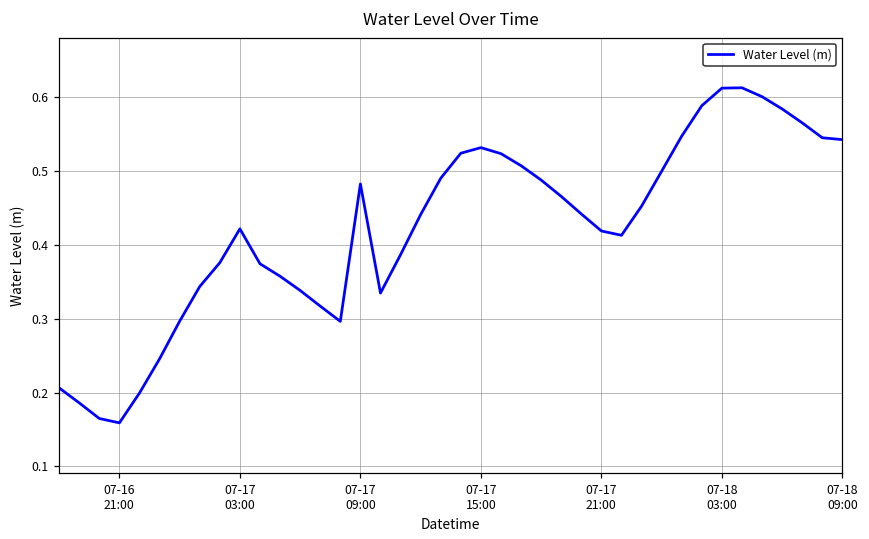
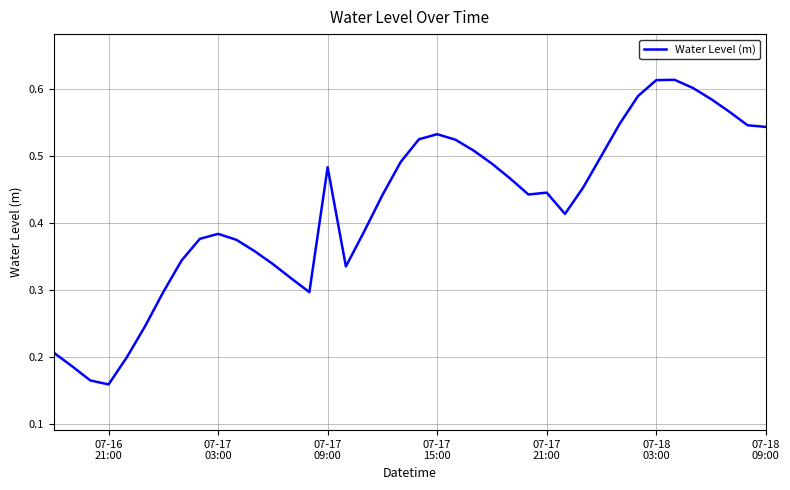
07-17 03:00: 0.42 -> 0.38
07-17 21:00: 0.42 -> 0.44
